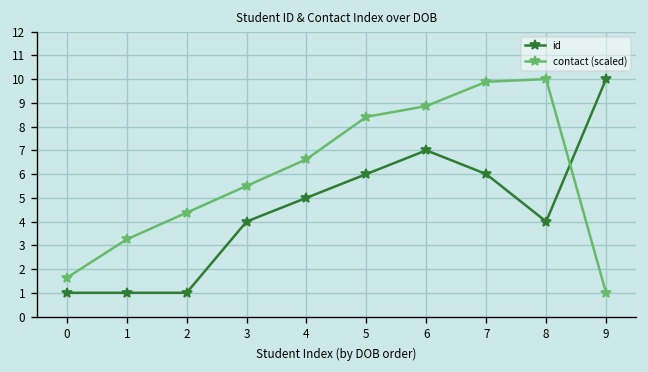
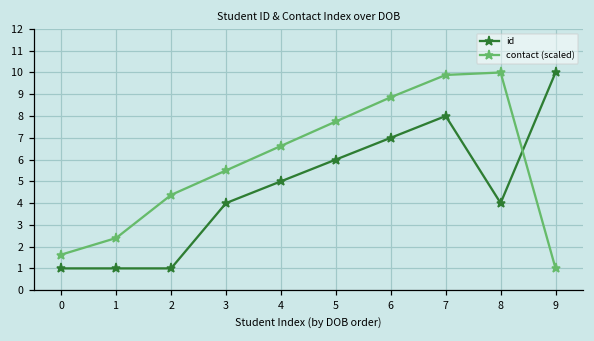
contact (scaled), 1: 3.2 -> 2.4
contact (scaled), 5: 8.4 -> 7.7
id, 7: 6 -> 8
